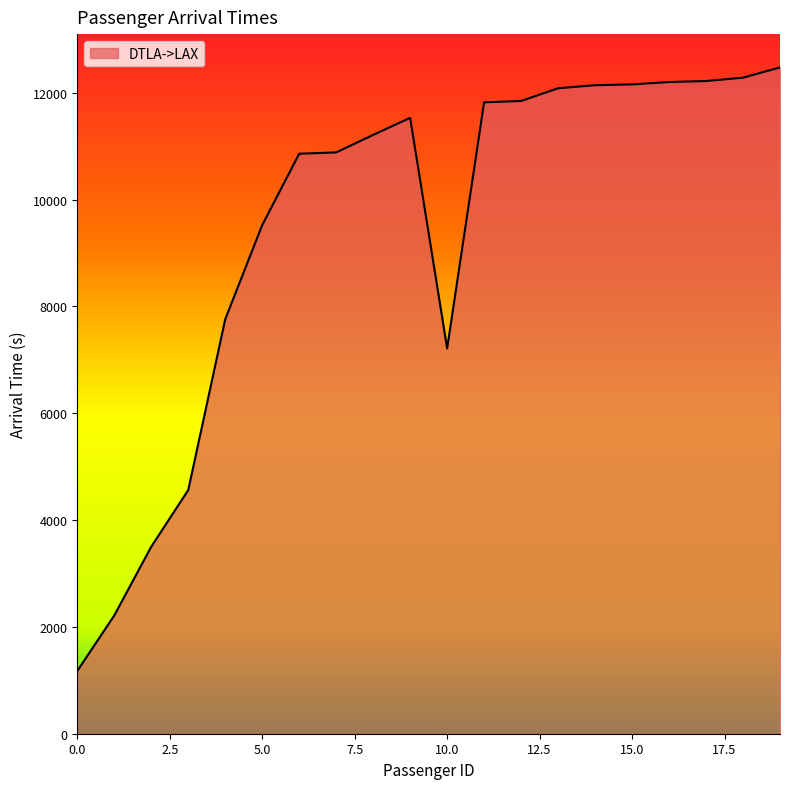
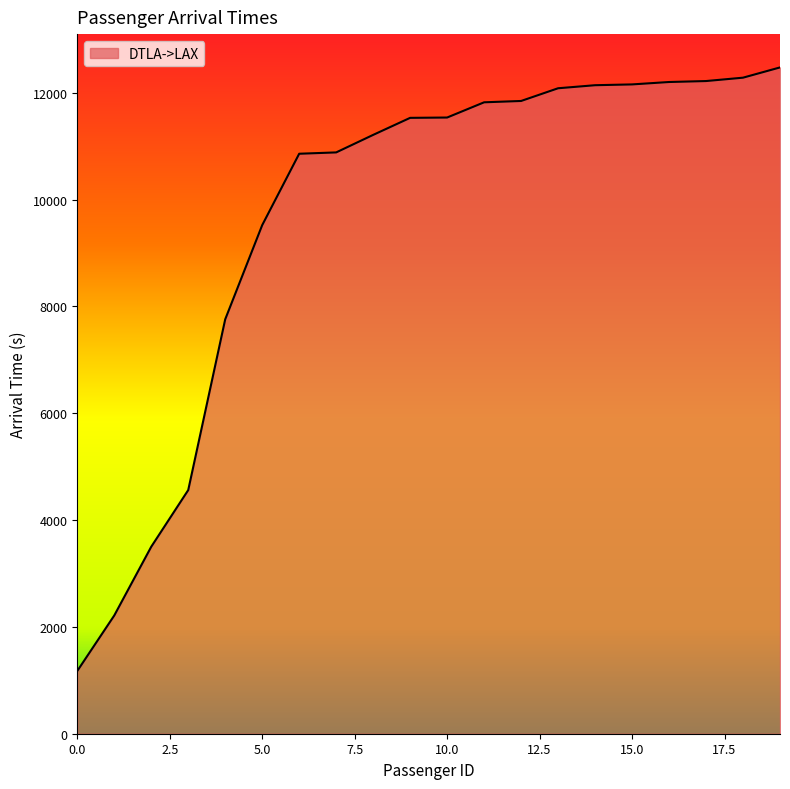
10.0: 7200 -> 11500
